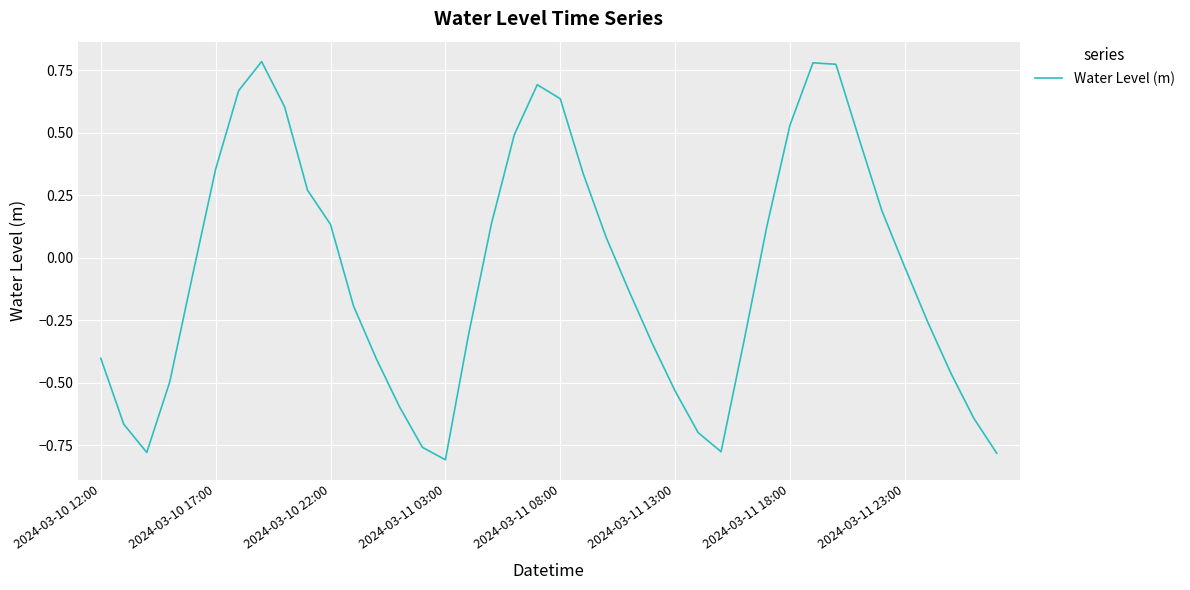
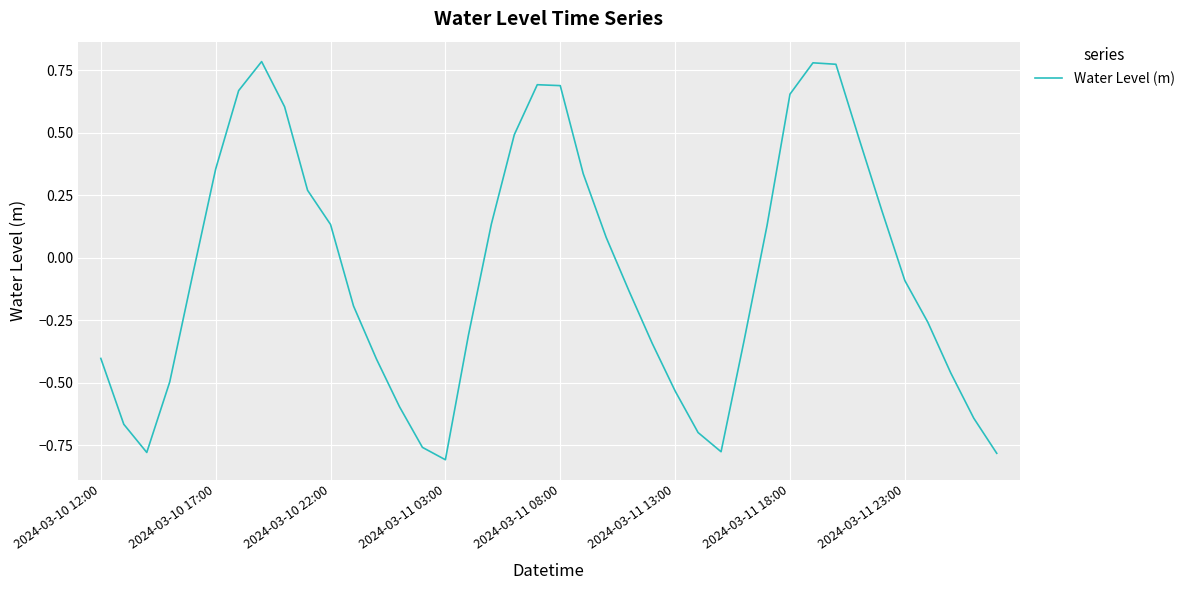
2024-03-11 08:00: 0.64 -> 0.69
2024-03-11 18:00: 0.53 -> 0.65
2024-03-11 23:00: -0.04 -> -0.09
